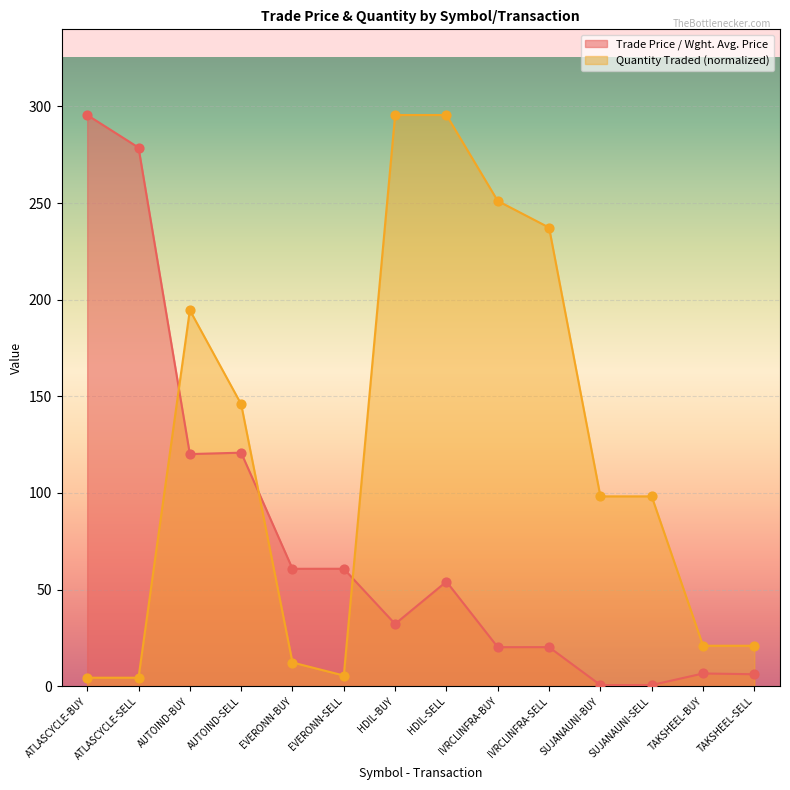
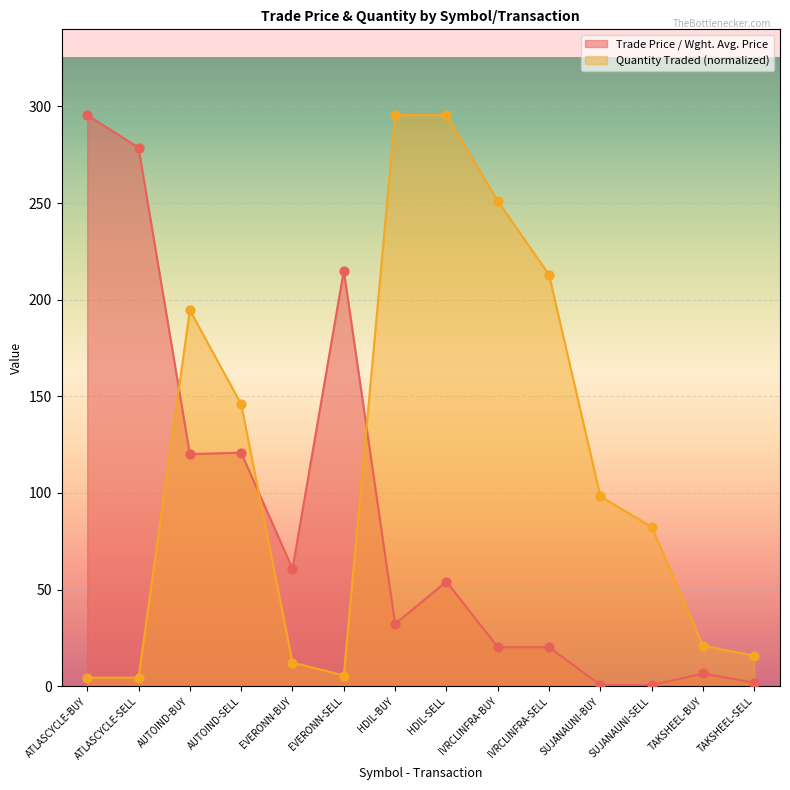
Trade Price / Wght. Avg. Price, EVERONN-SELL: 61 -> 215
Quantity Traded (normalized), IVRCLINFRA-SELL: 237 -> 213
Quantity Traded (normalized), SUJANAUNI-SELL: 98 -> 82
Trade Price / Wght. Avg. Price, TAKSHEEL-SELL: 6 -> 2
Quantity Traded (normalized), TAKSHEEL-SELL: 21 -> 16
